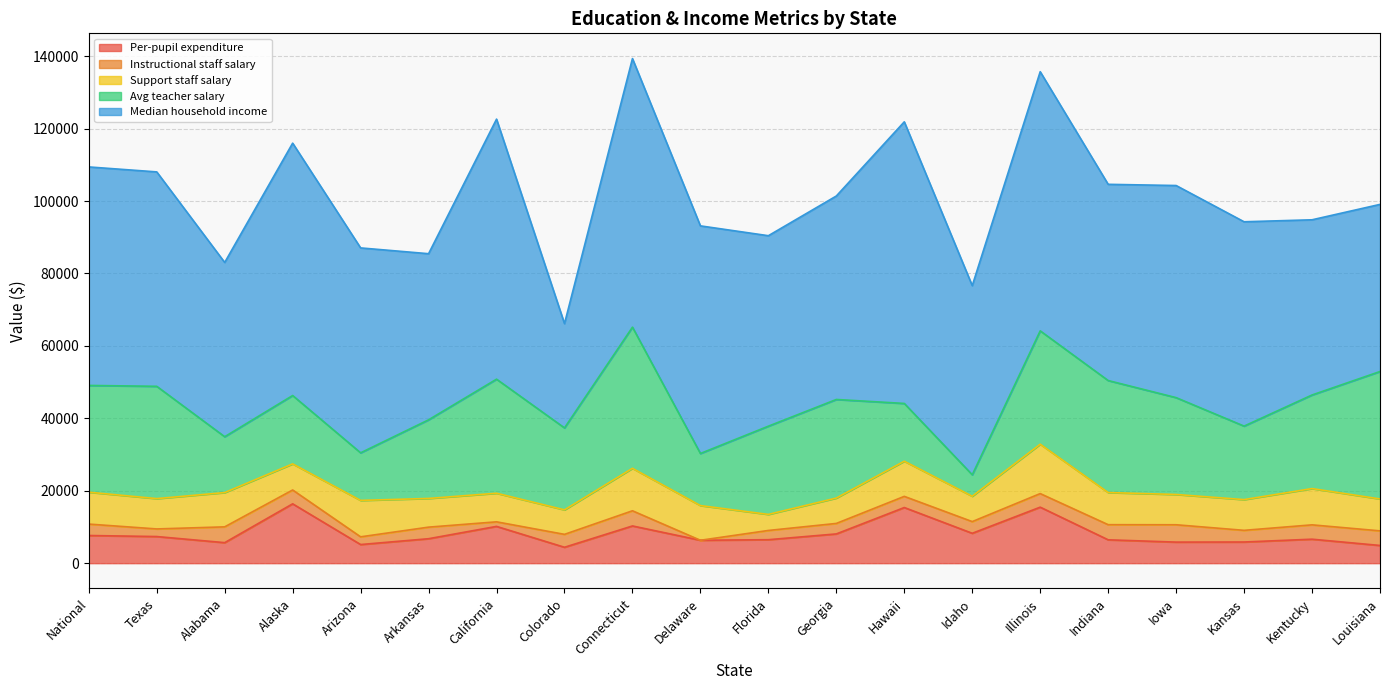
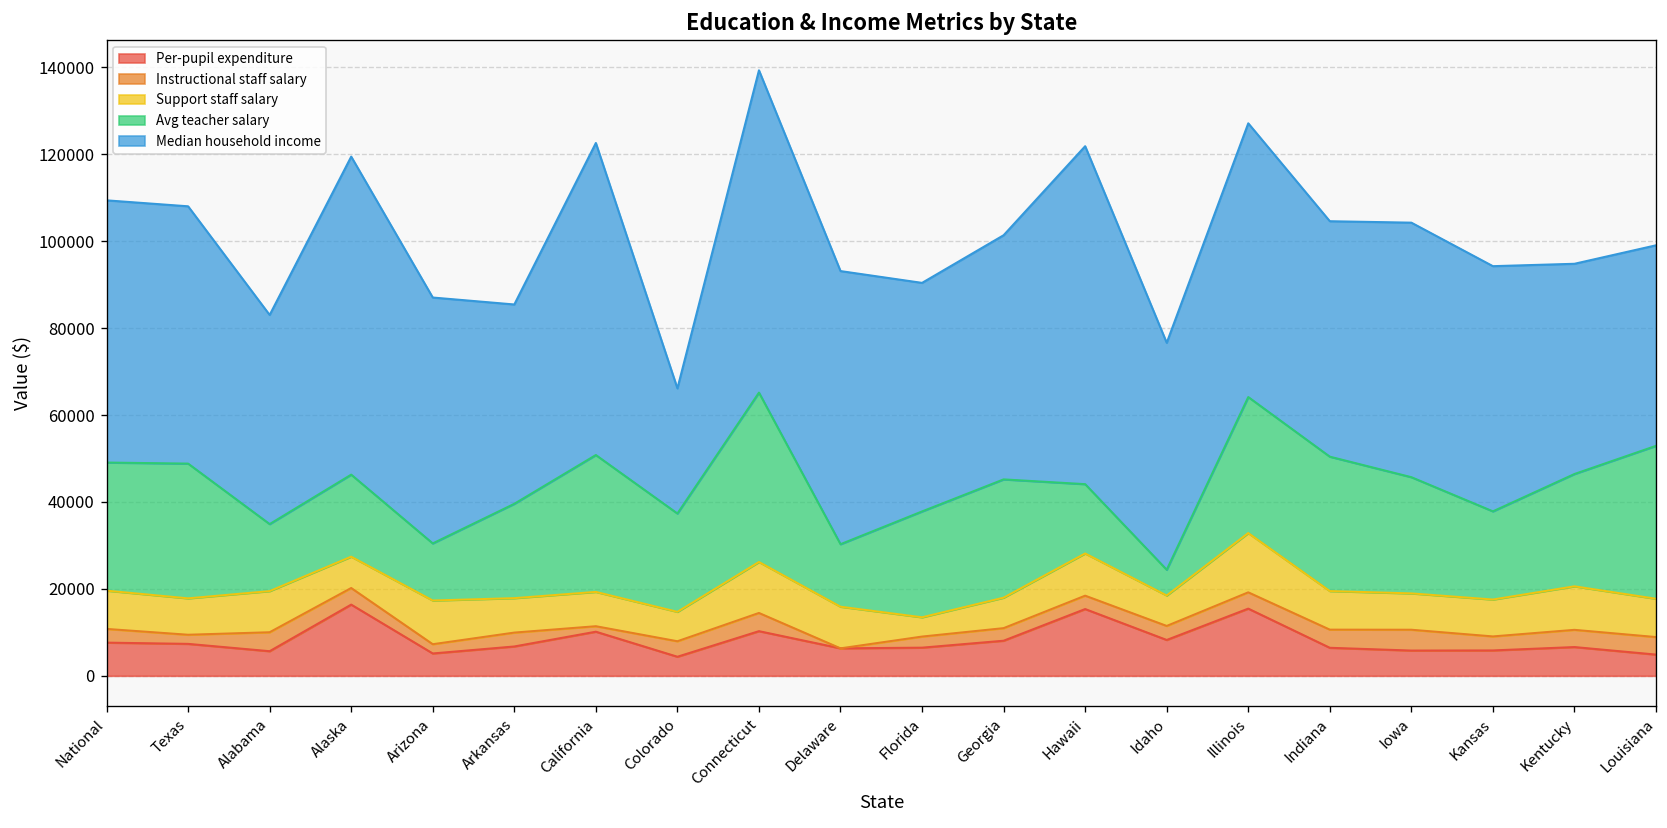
Median household income, Alaska: 70000 -> 73000
Median household income, Illinois: 72000 -> 63000
